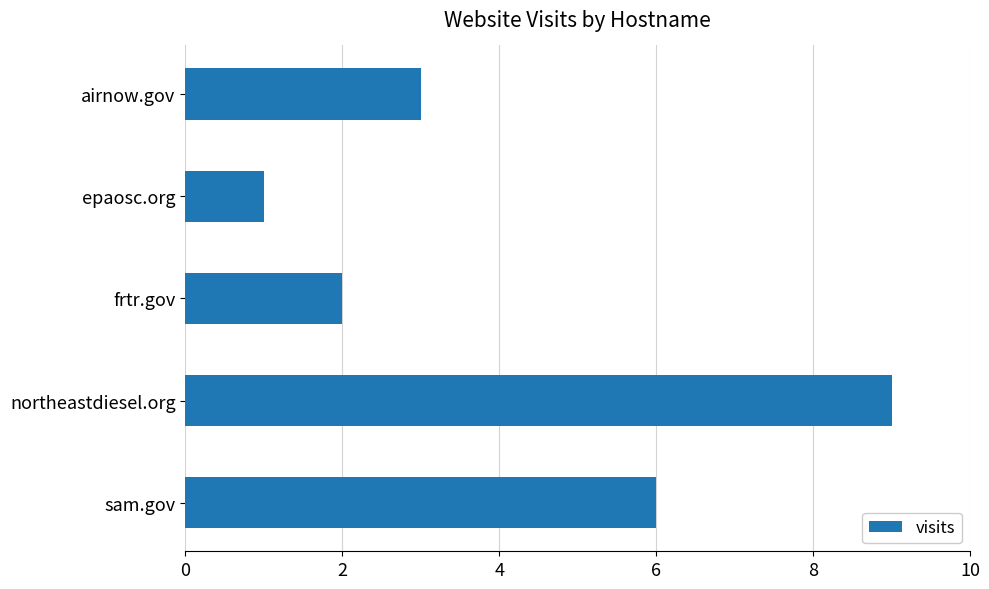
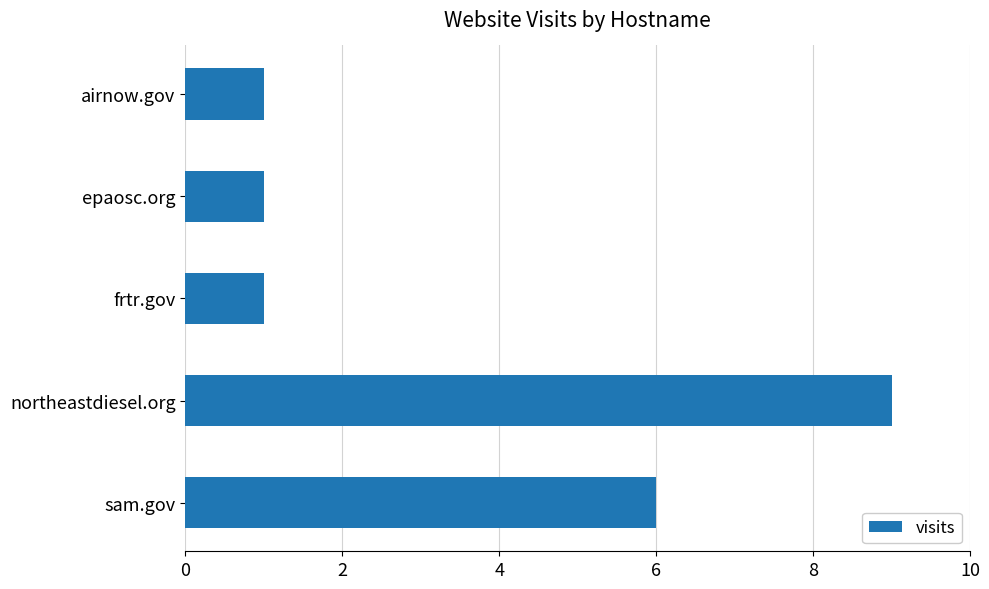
airnow.gov: 3 -> 1
frtr.gov: 2 -> 1
